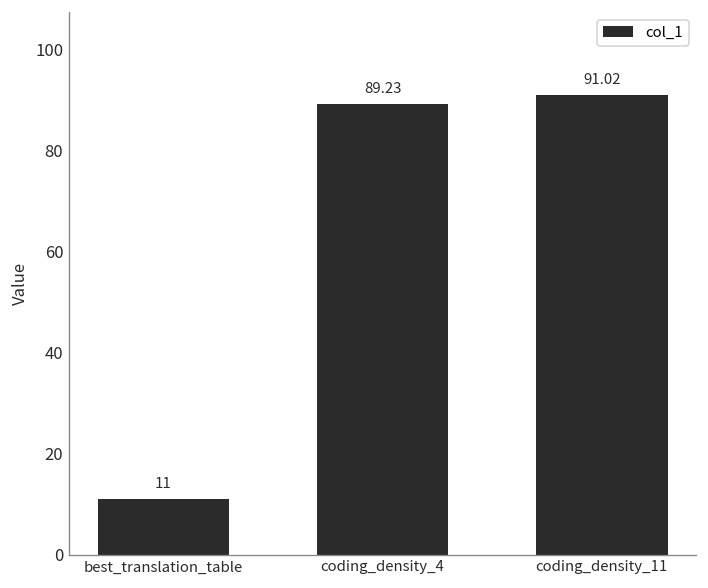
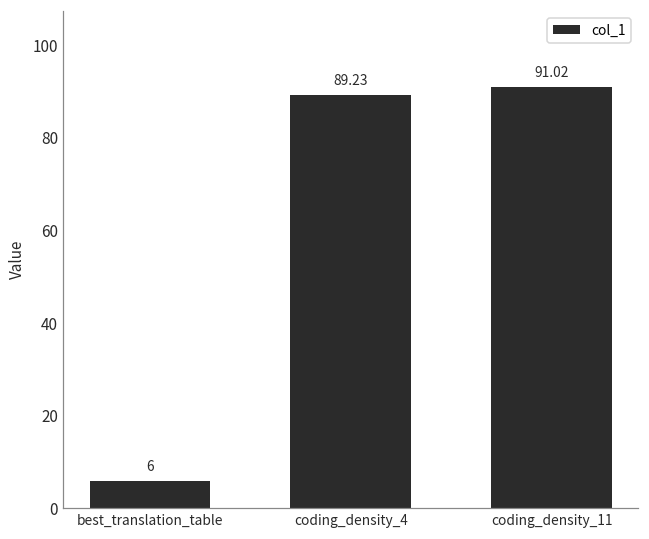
best_translation_table: 11 -> 6
